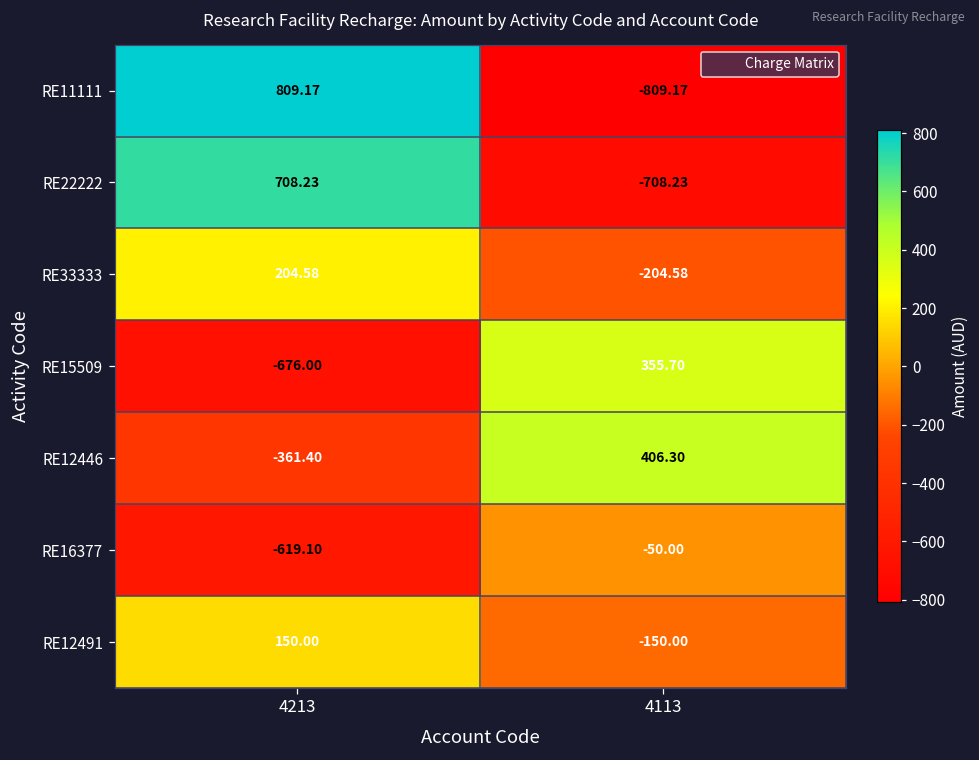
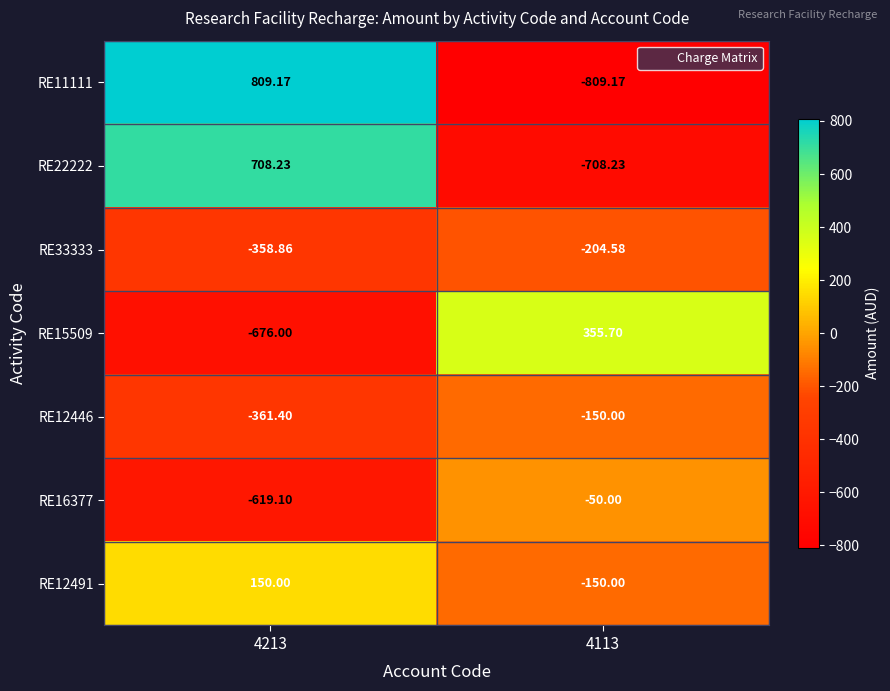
RE33333, 4213: 204.58 -> -358.86
RE12446, 4113: 406.30 -> -150.00
